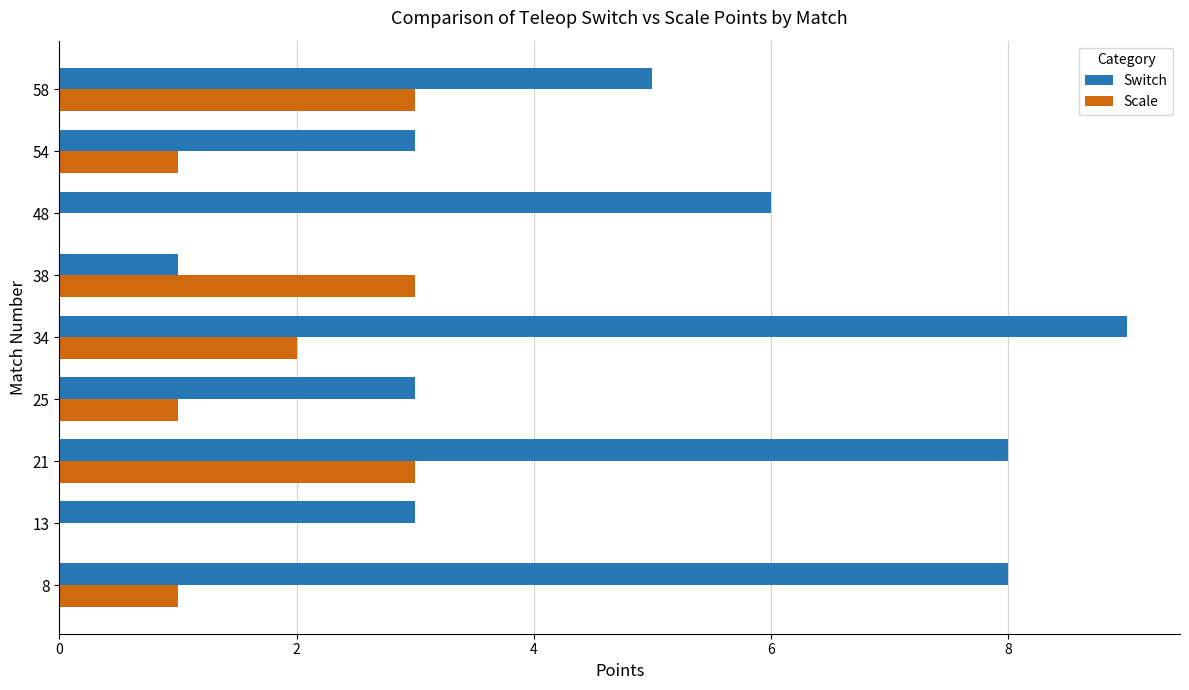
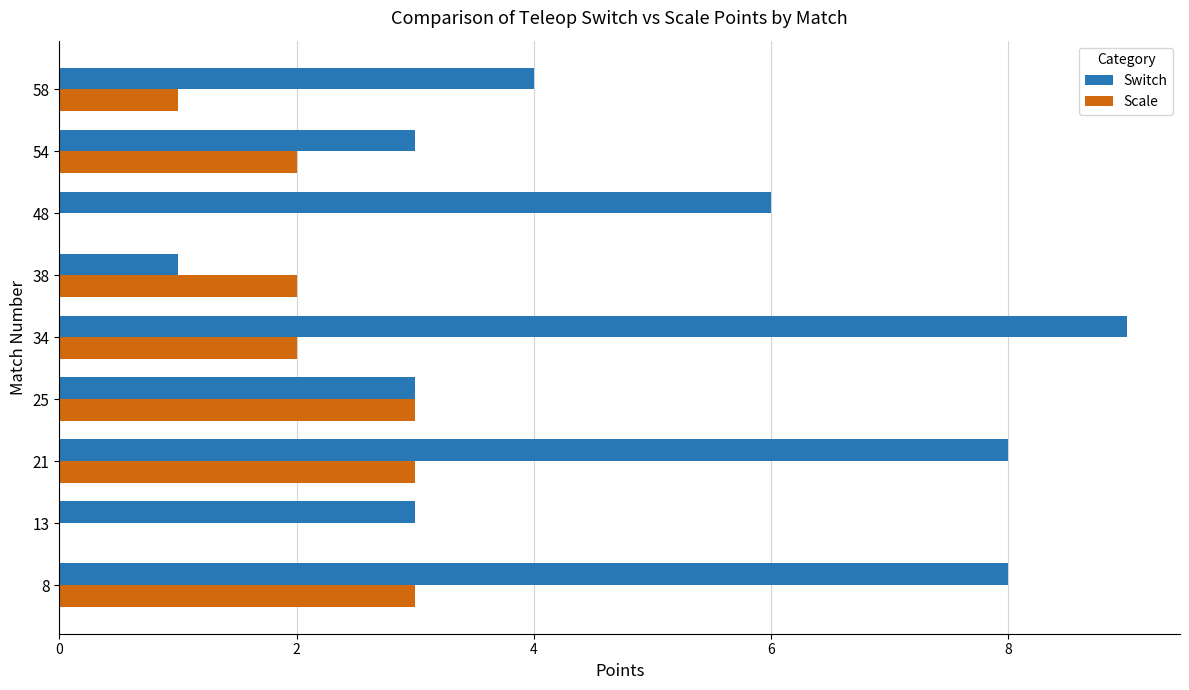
Switch, 58: 5 -> 4
Scale, 58: 3 -> 1
Scale, 54: 1 -> 2
Scale, 38: 3 -> 2
Scale, 25: 1 -> 3
Scale, 8: 1 -> 3
